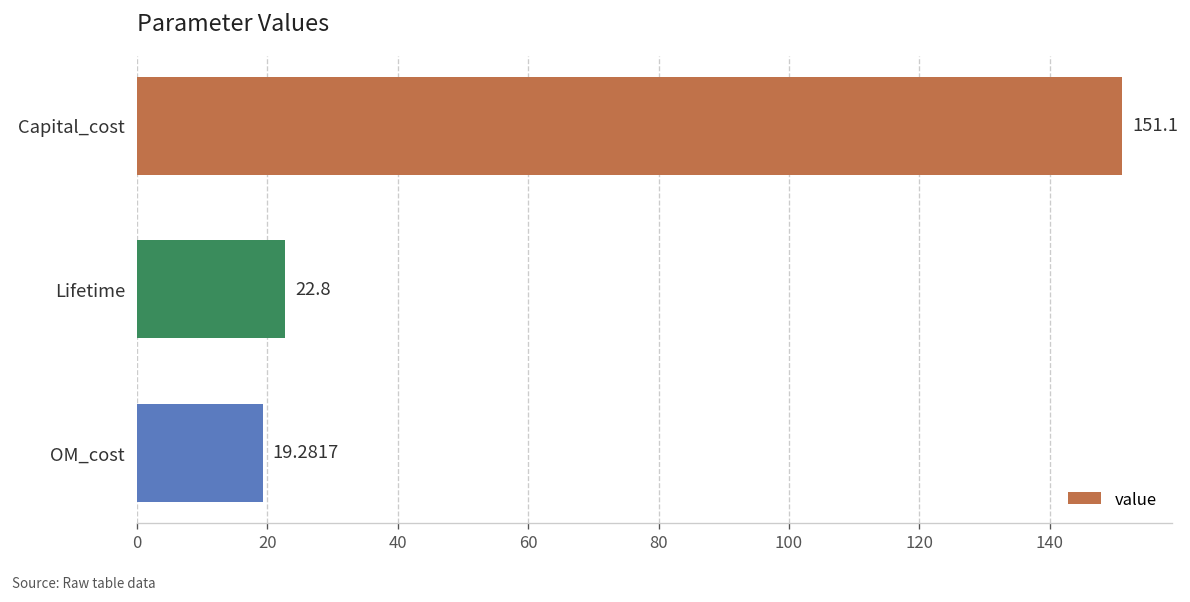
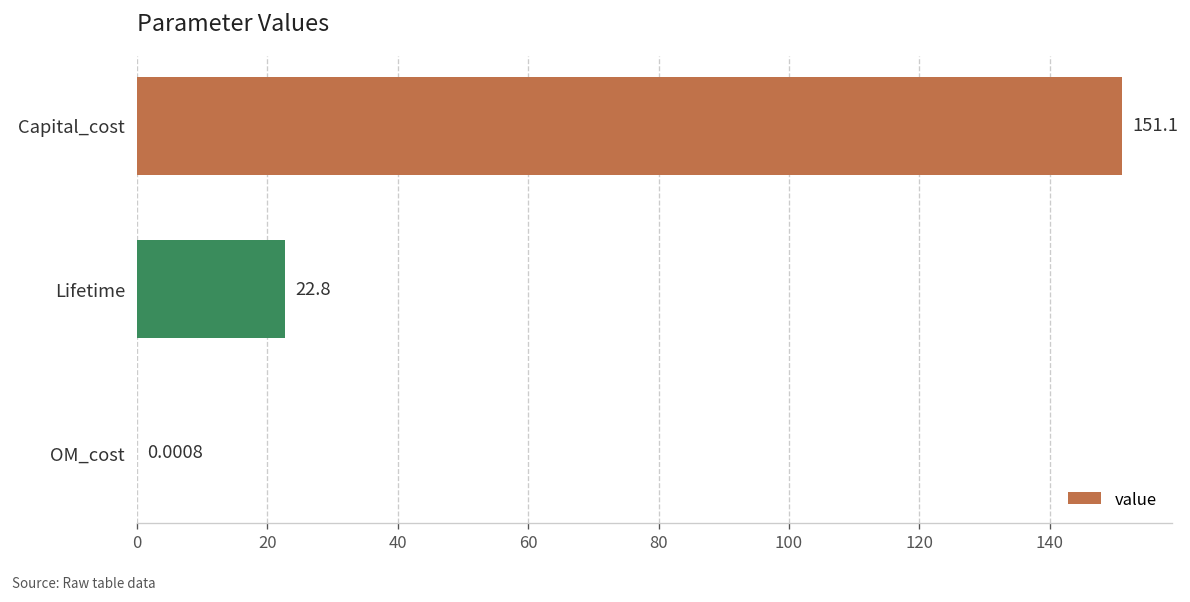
OM_cost: 19.2817 -> 0.0008
